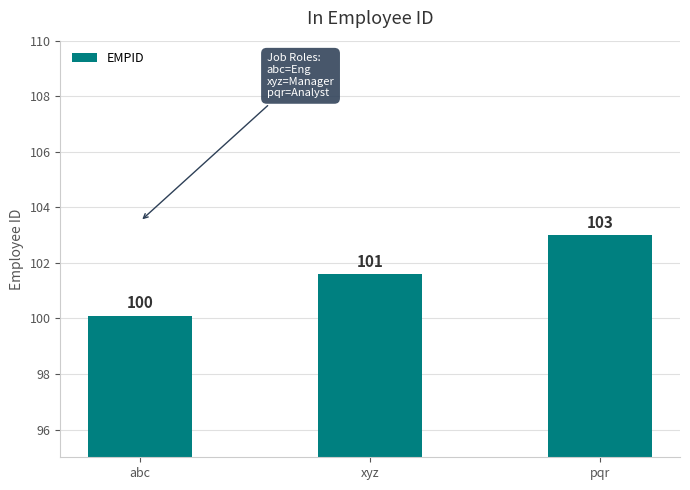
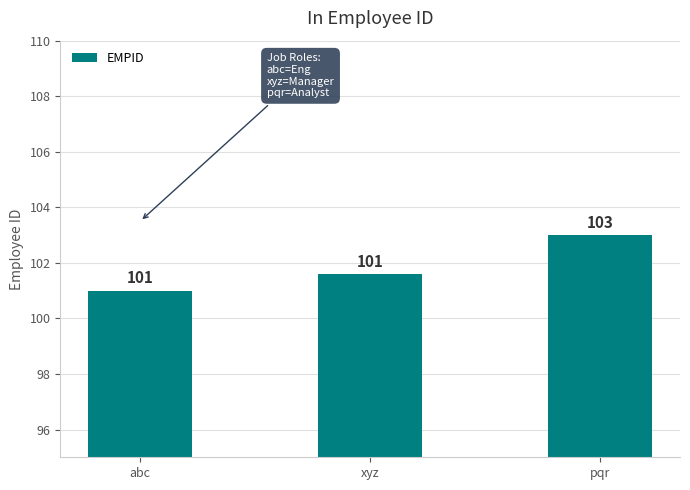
abc: 100 -> 101
